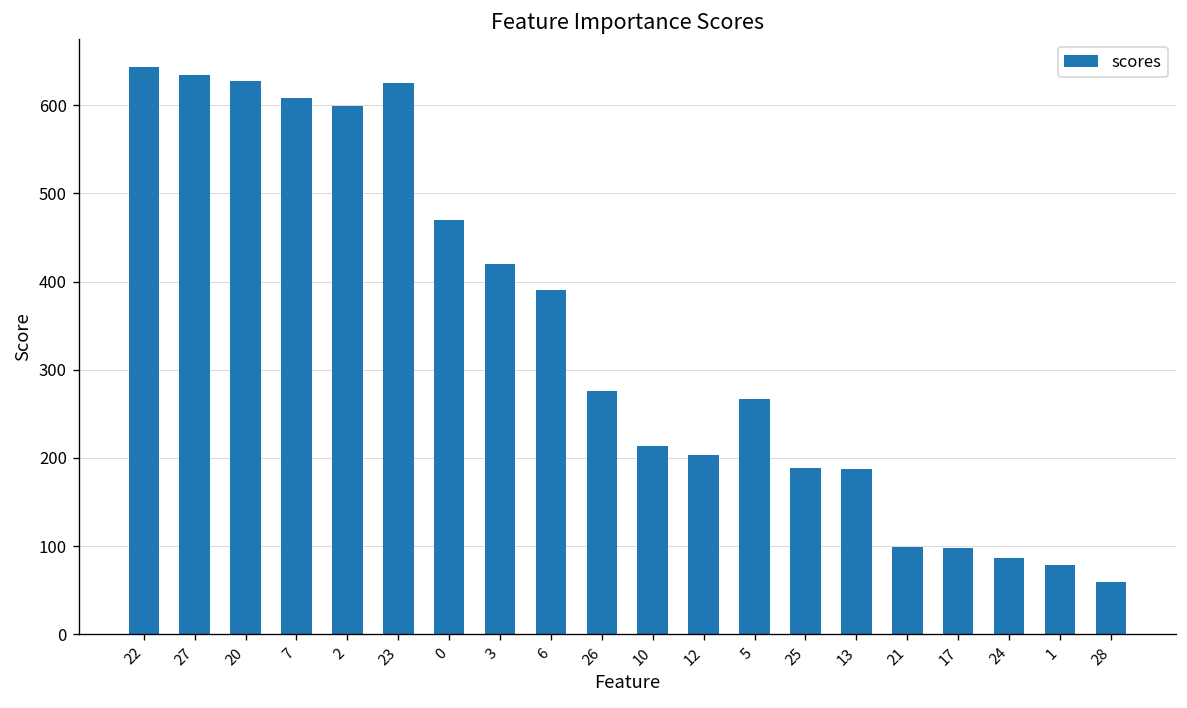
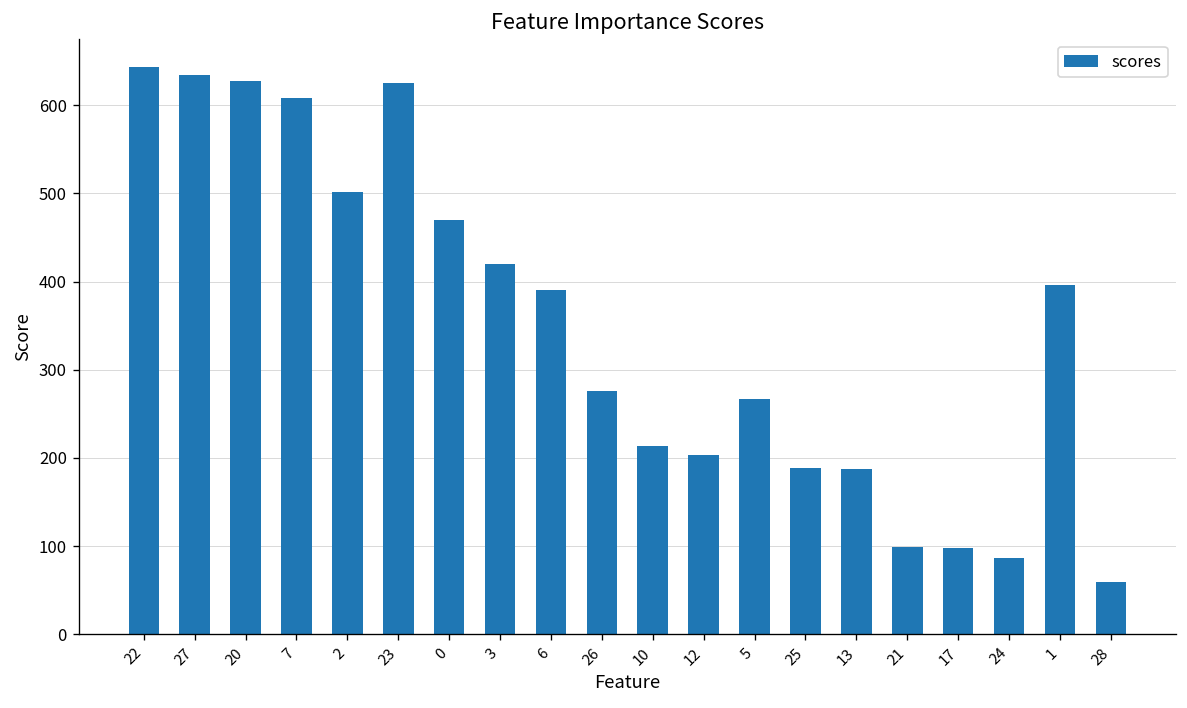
2: 600 -> 500
1: 80 -> 400
